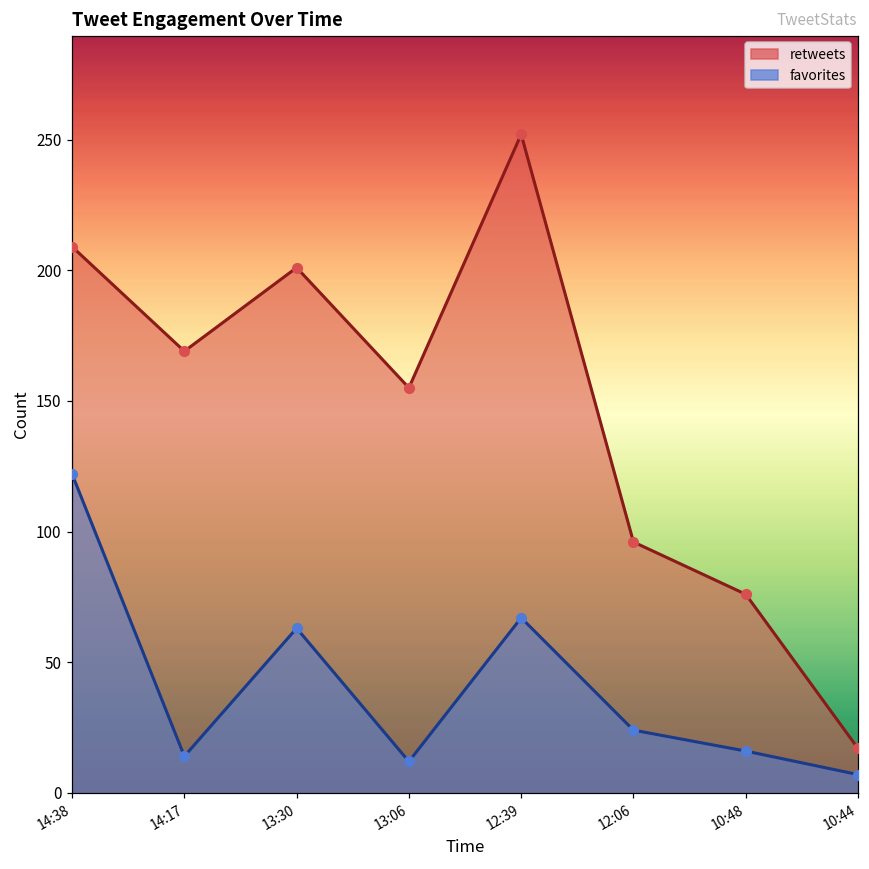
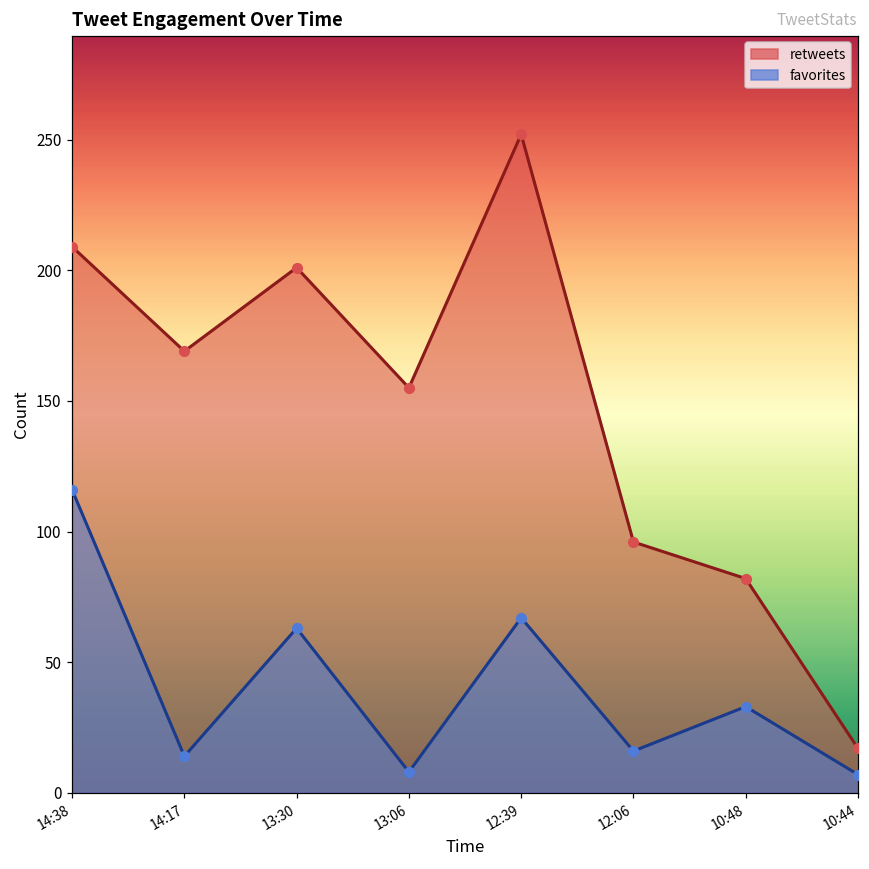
favorites, 14:38: 122 -> 116
favorites, 13:06: 12 -> 8
favorites, 12:06: 24 -> 16
retweets, 10:48: 76 -> 82
favorites, 10:48: 16 -> 33
